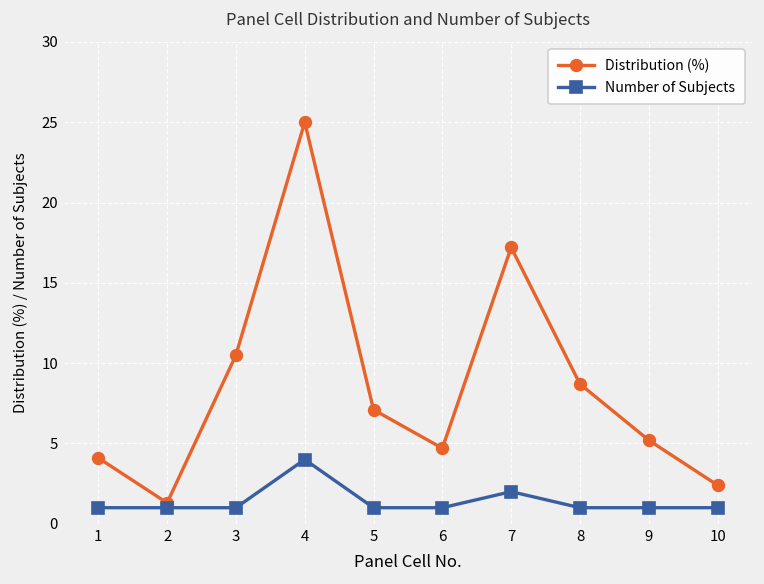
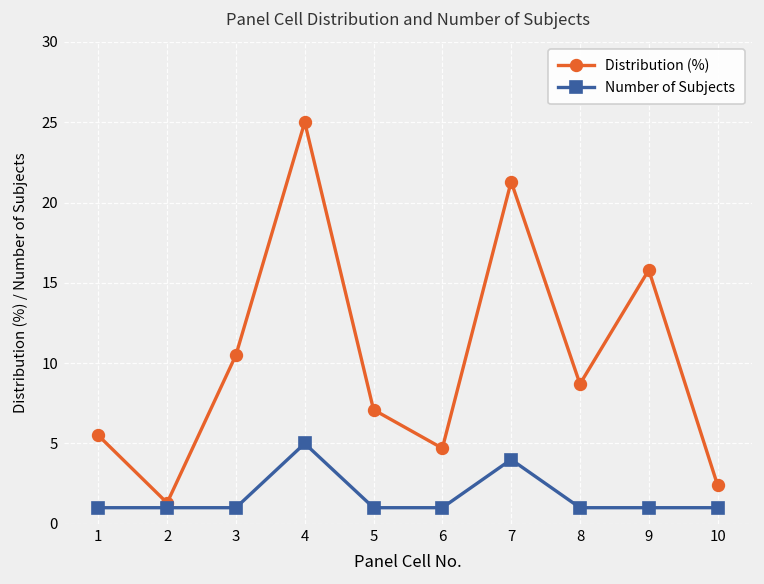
Distribution (%), 1: 4.1 -> 5.5
Number of Subjects, 4: 4 -> 5
Distribution (%), 7: 17.2 -> 21.3
Number of Subjects, 7: 2 -> 4
Distribution (%), 9: 5.2 -> 15.8
